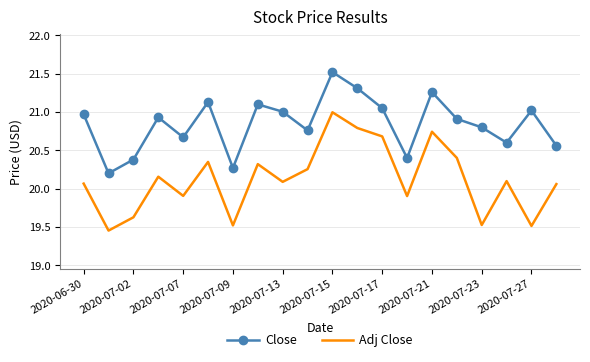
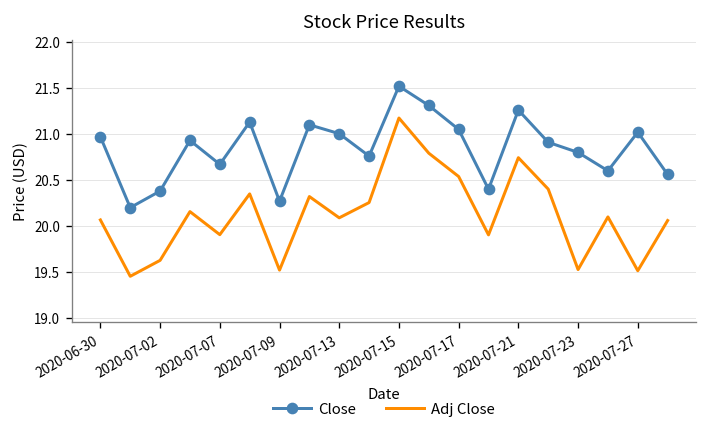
Adj Close, 2020-07-15: 21.0 -> 21.2
Adj Close, 2020-07-17: 20.7 -> 20.5
